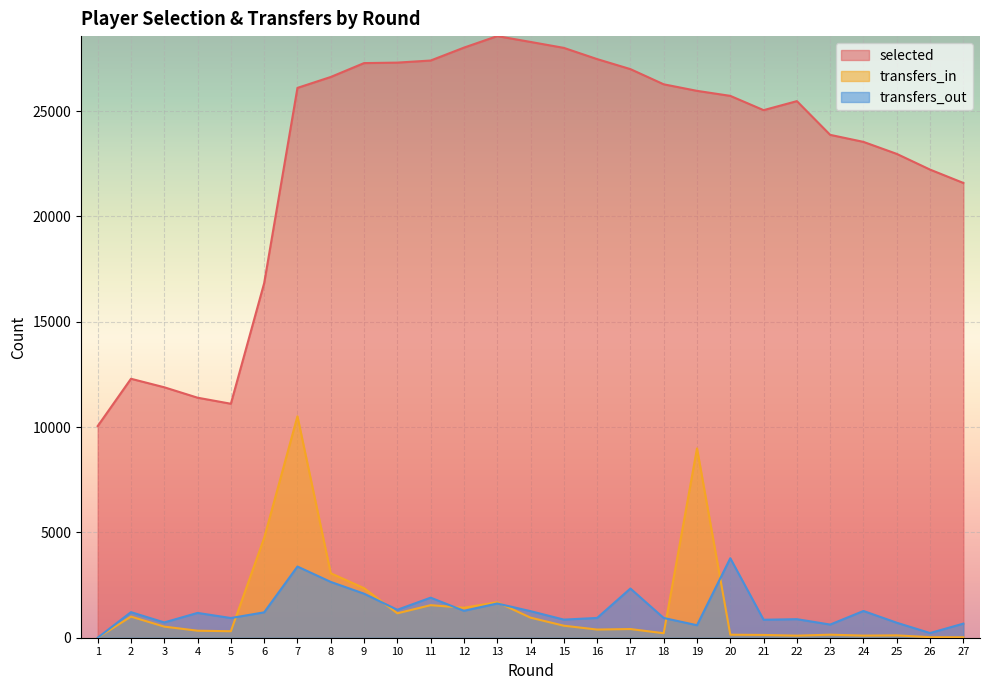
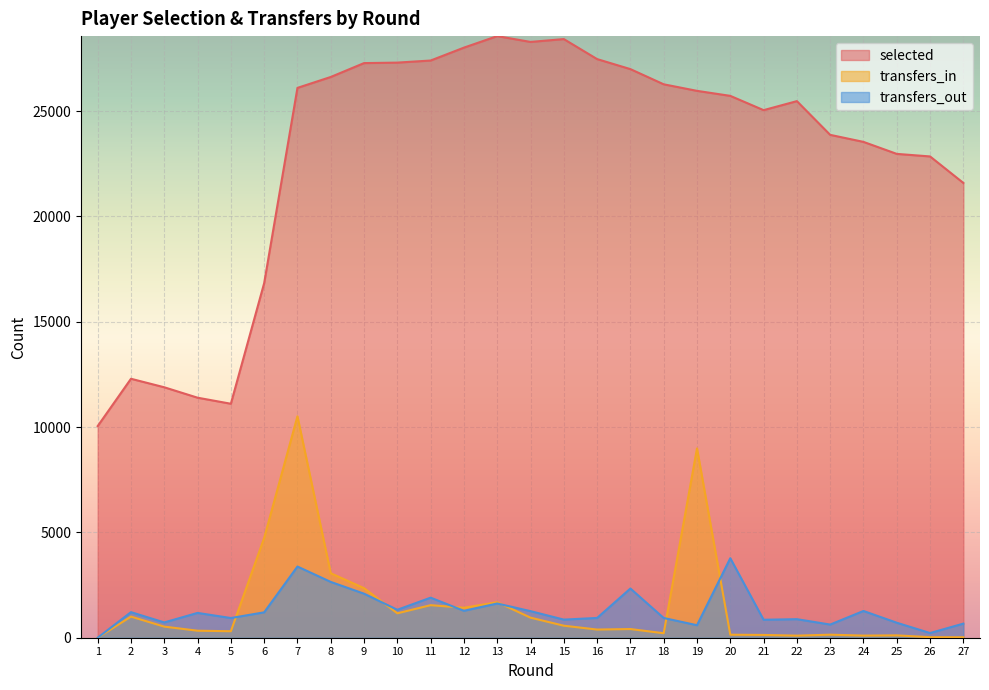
selected, 15: 28000 -> 28400
selected, 26: 22200 -> 22900
